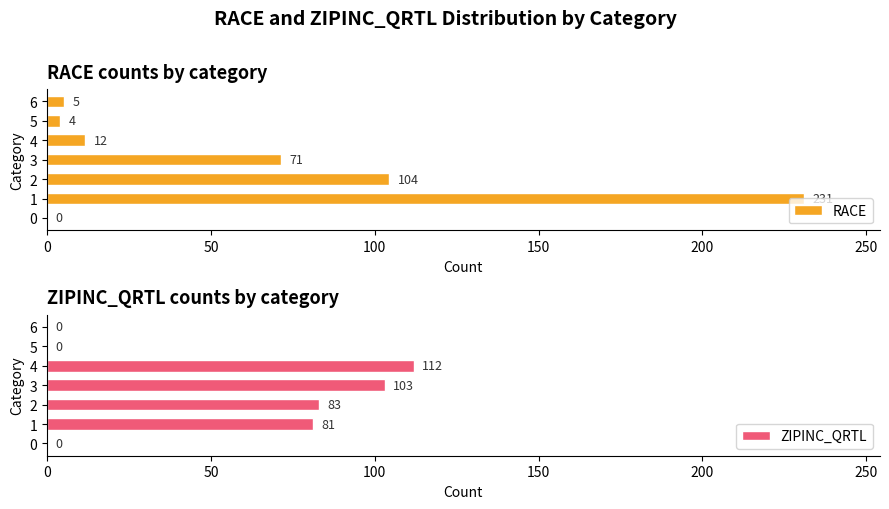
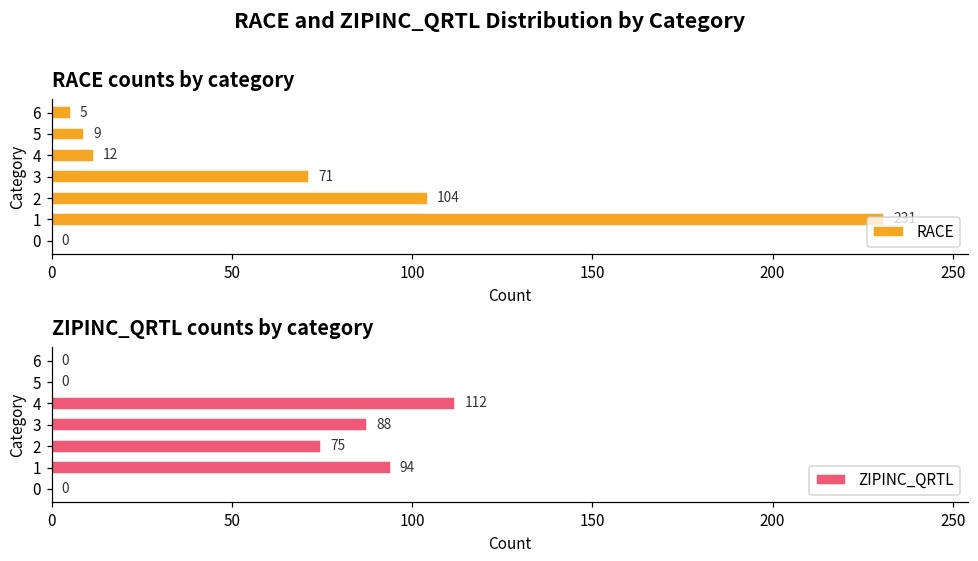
RACE counts by category, 5: 4 -> 9
ZIPINC_QRTL counts by category, 3: 103 -> 88
ZIPINC_QRTL counts by category, 2: 83 -> 75
ZIPINC_QRTL counts by category, 1: 81 -> 94
